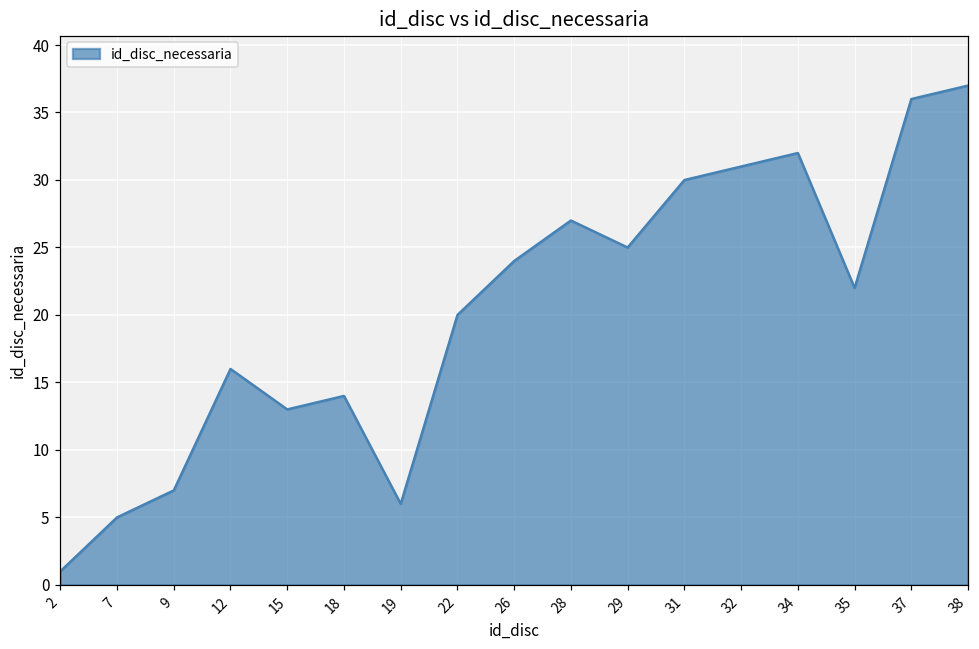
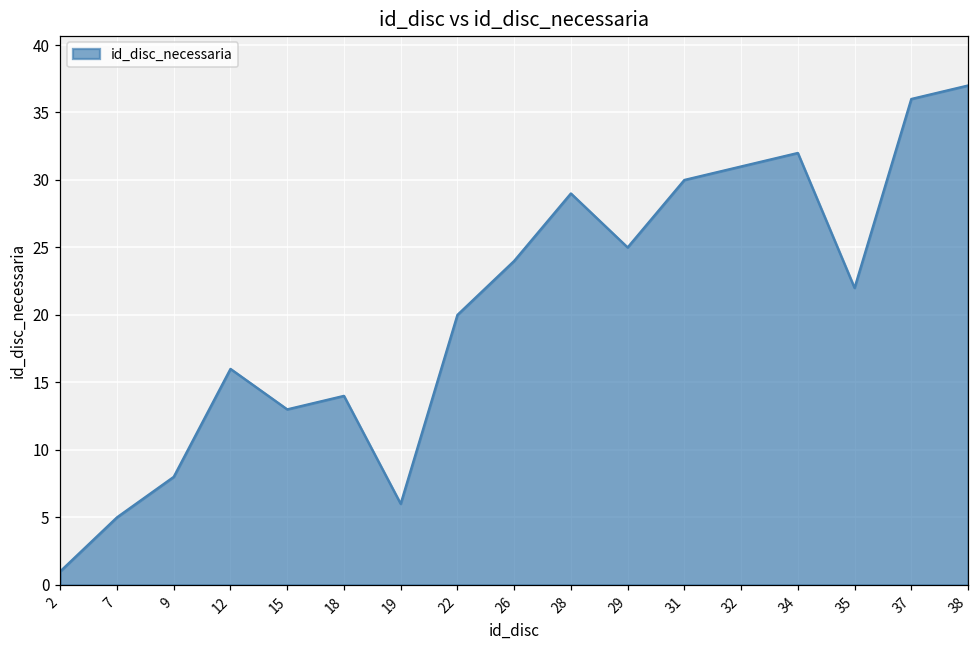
9: 7 -> 8
28: 27 -> 29
